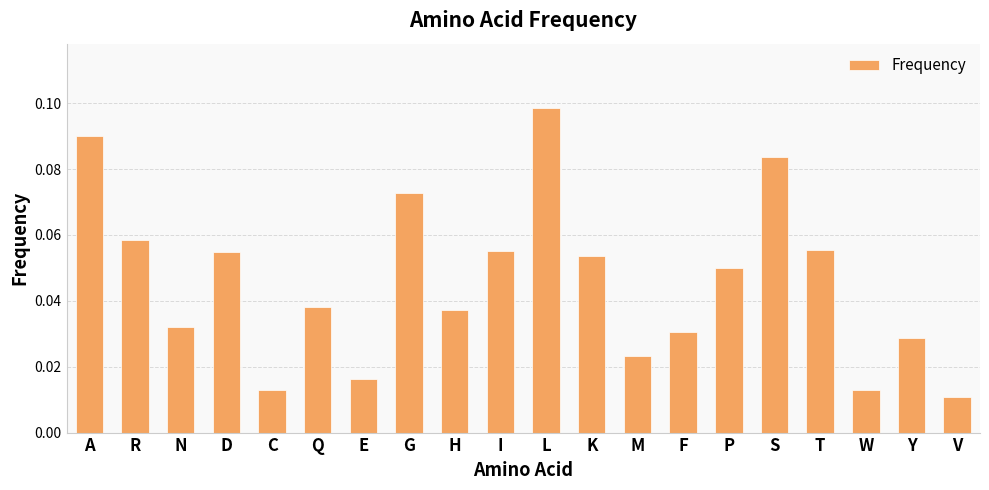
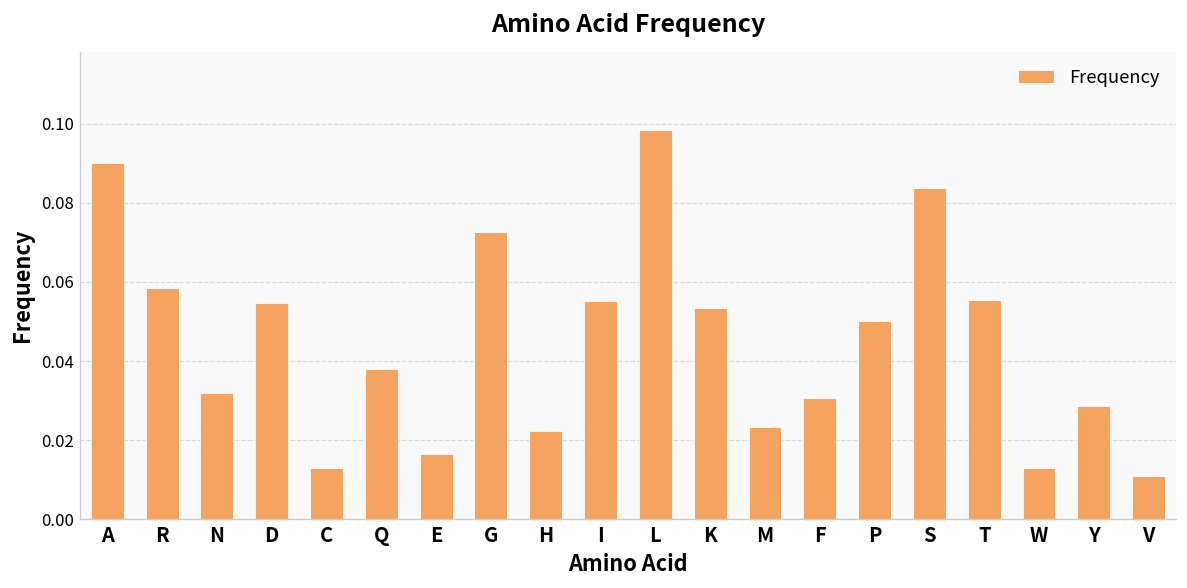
H: 0.037 -> 0.022
